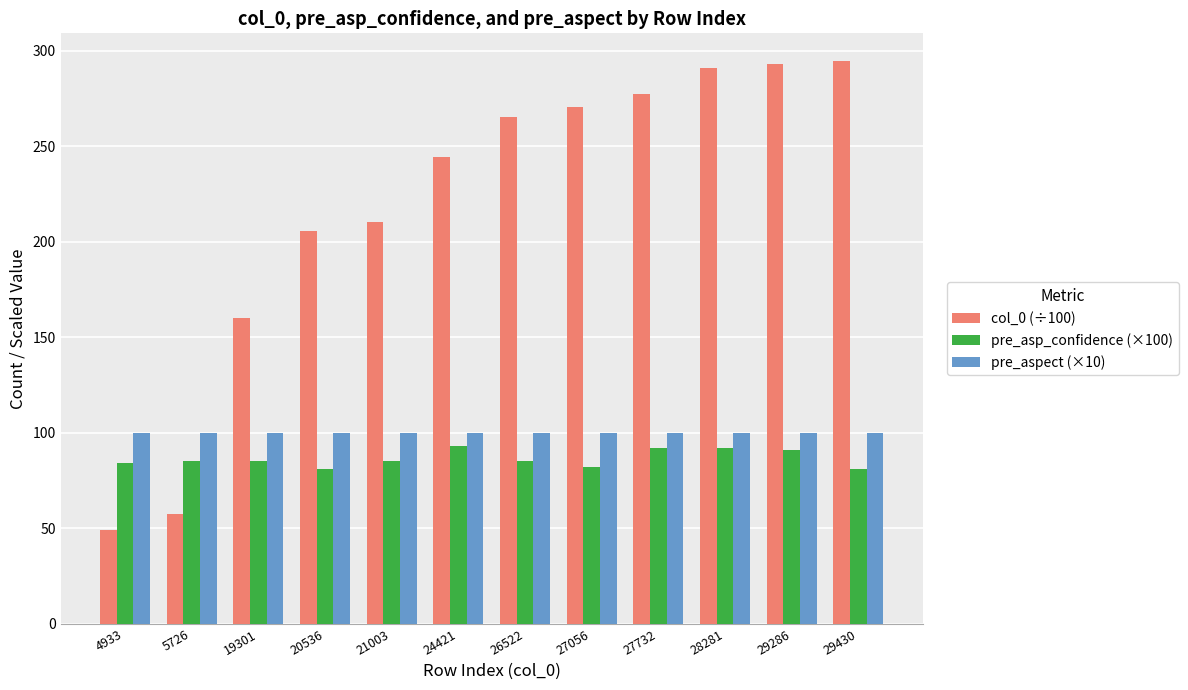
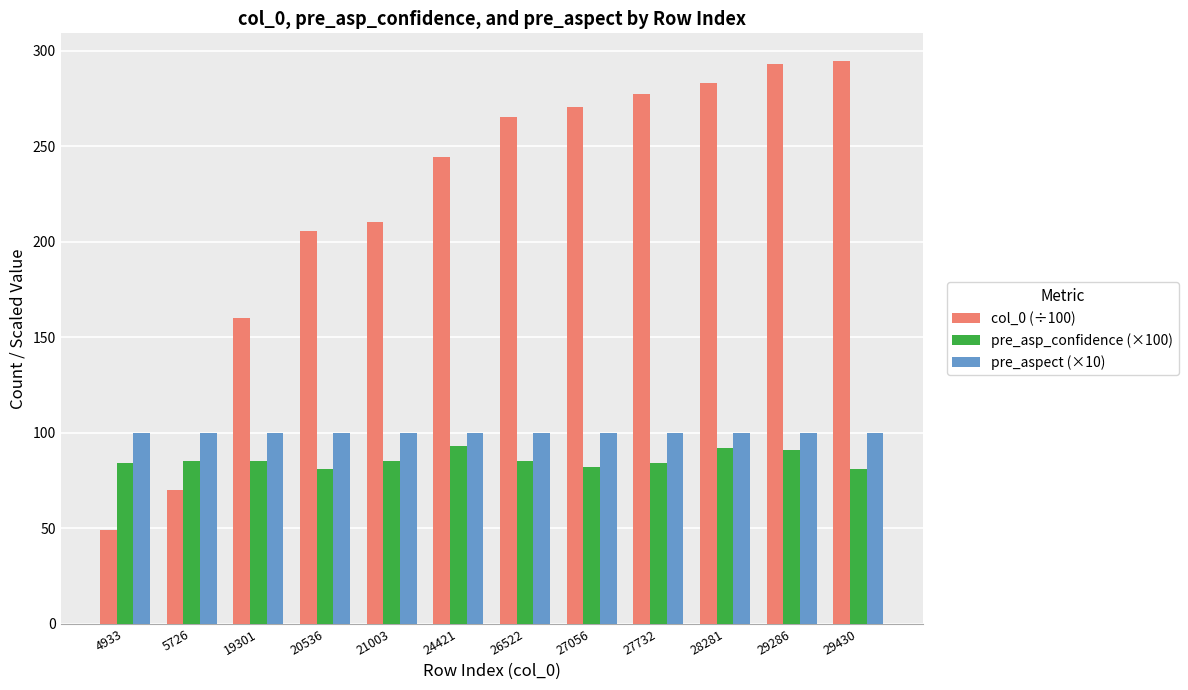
col_0 (÷100), 5726: 57 -> 70
pre_asp_confidence (×100), 27732: 92 -> 84
col_0 (÷100), 28281: 291 -> 283
